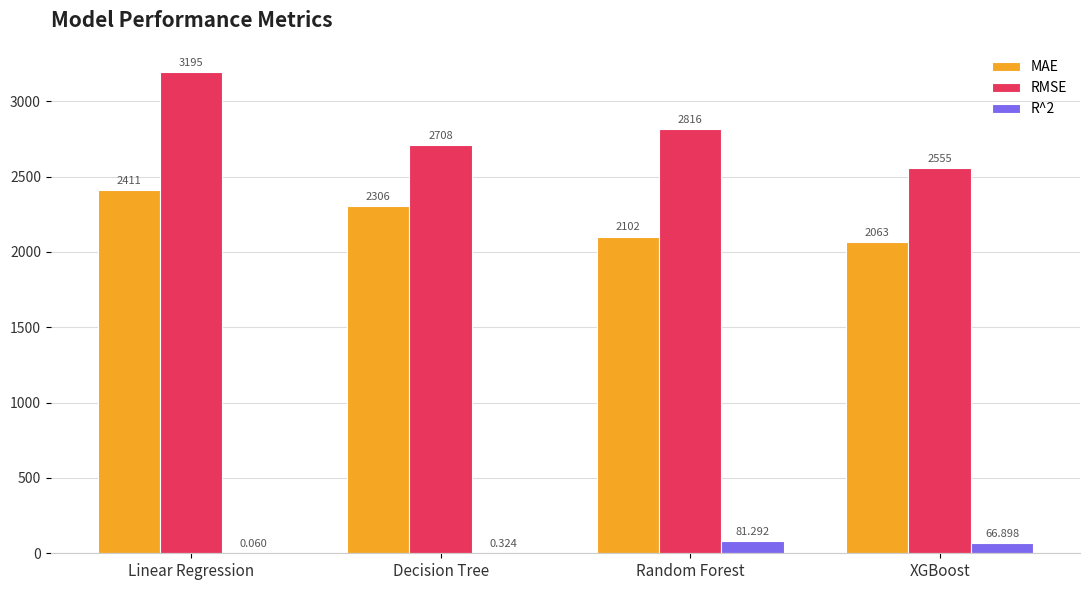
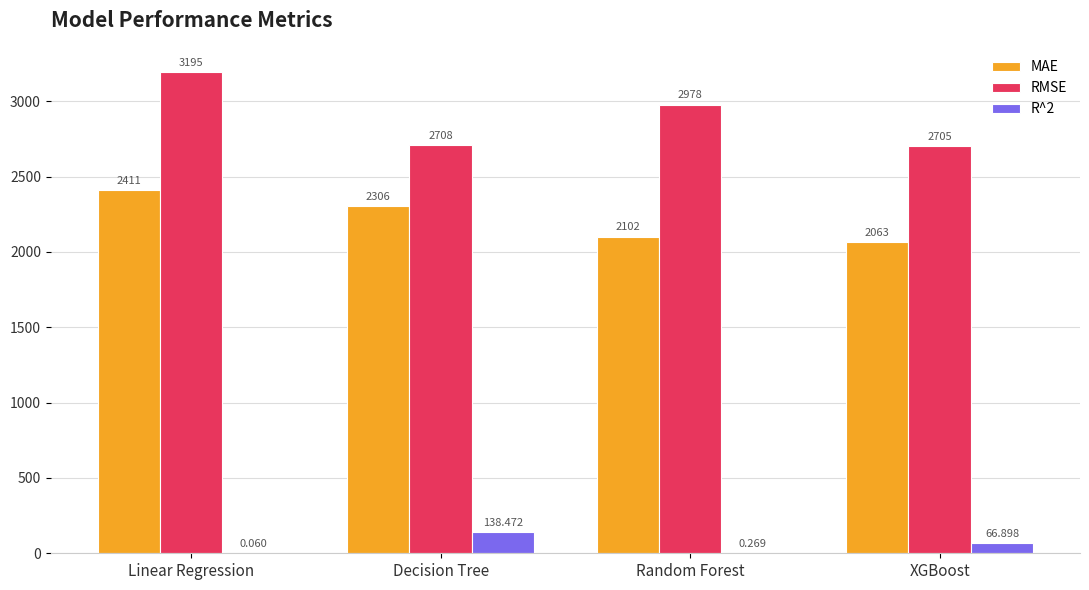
R^2, Decision Tree: 0.324 -> 138.472
RMSE, Random Forest: 2816 -> 2978
R^2, Random Forest: 81.292 -> 0.269
RMSE, XGBoost: 2555 -> 2705
